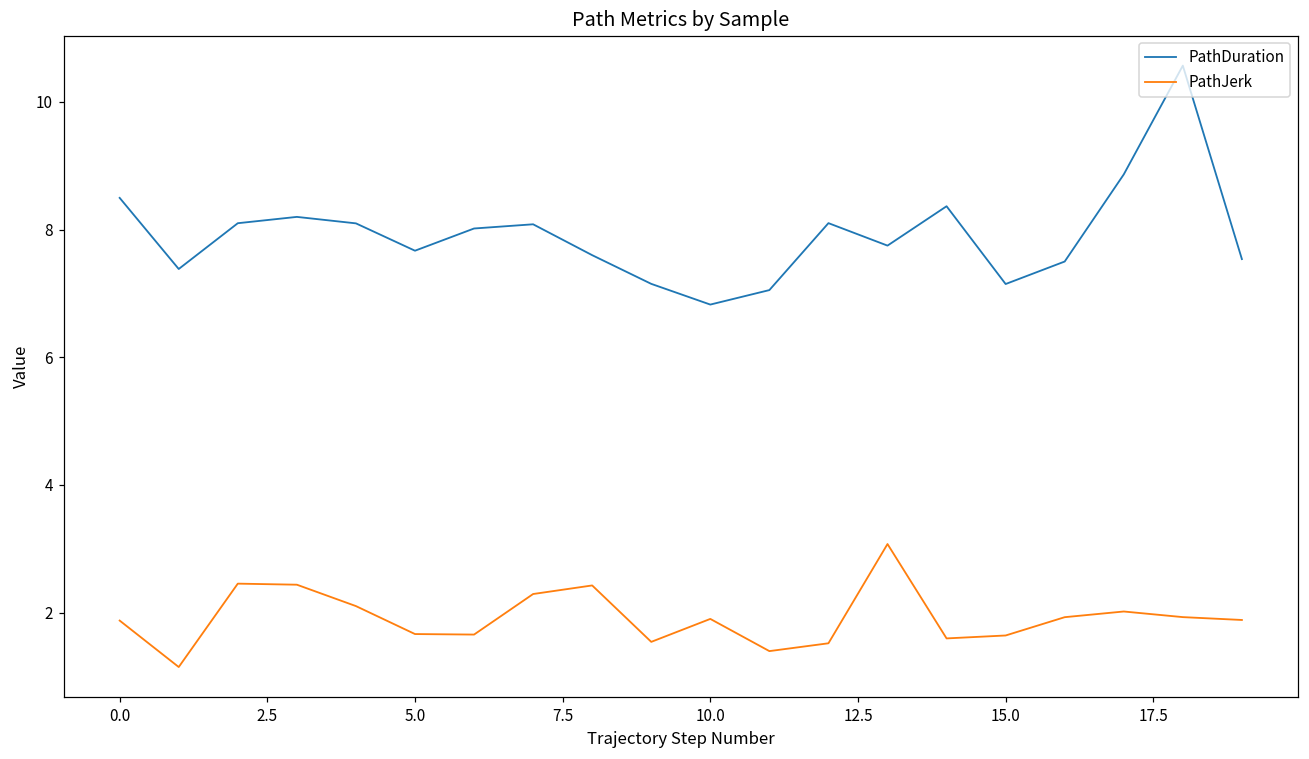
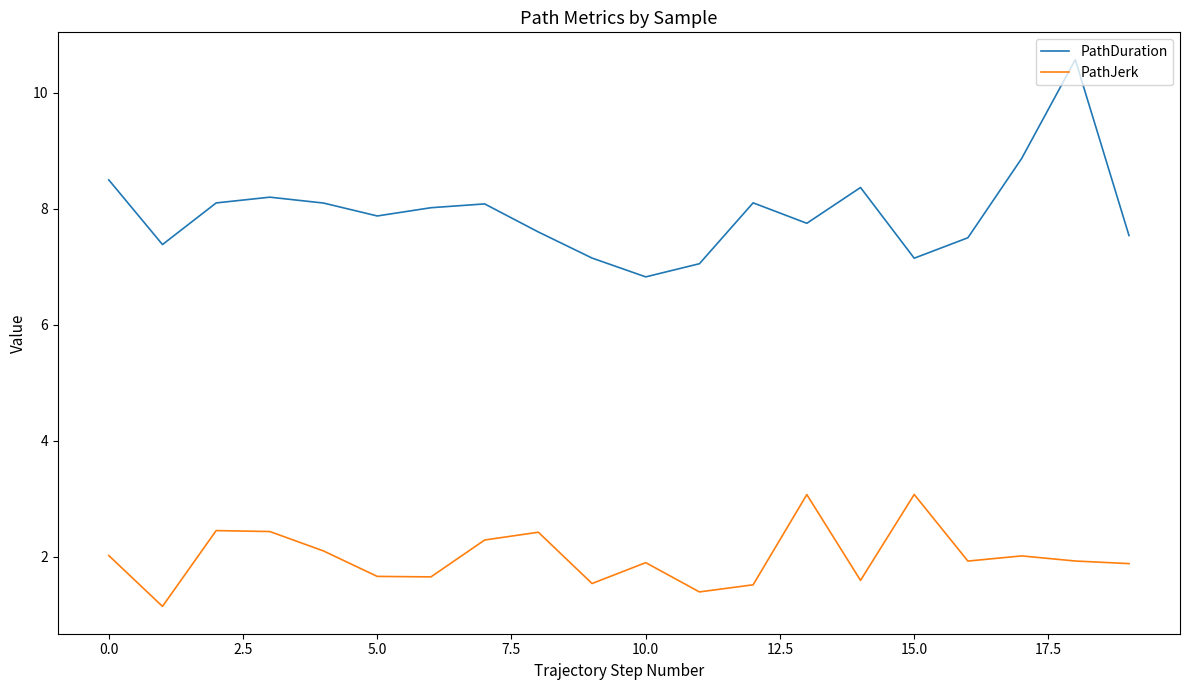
PathJerk, 0.0: 1.9 -> 2.0
PathDuration, 5.0: 7.7 -> 7.9
PathJerk, 15.0: 1.6 -> 3.1
